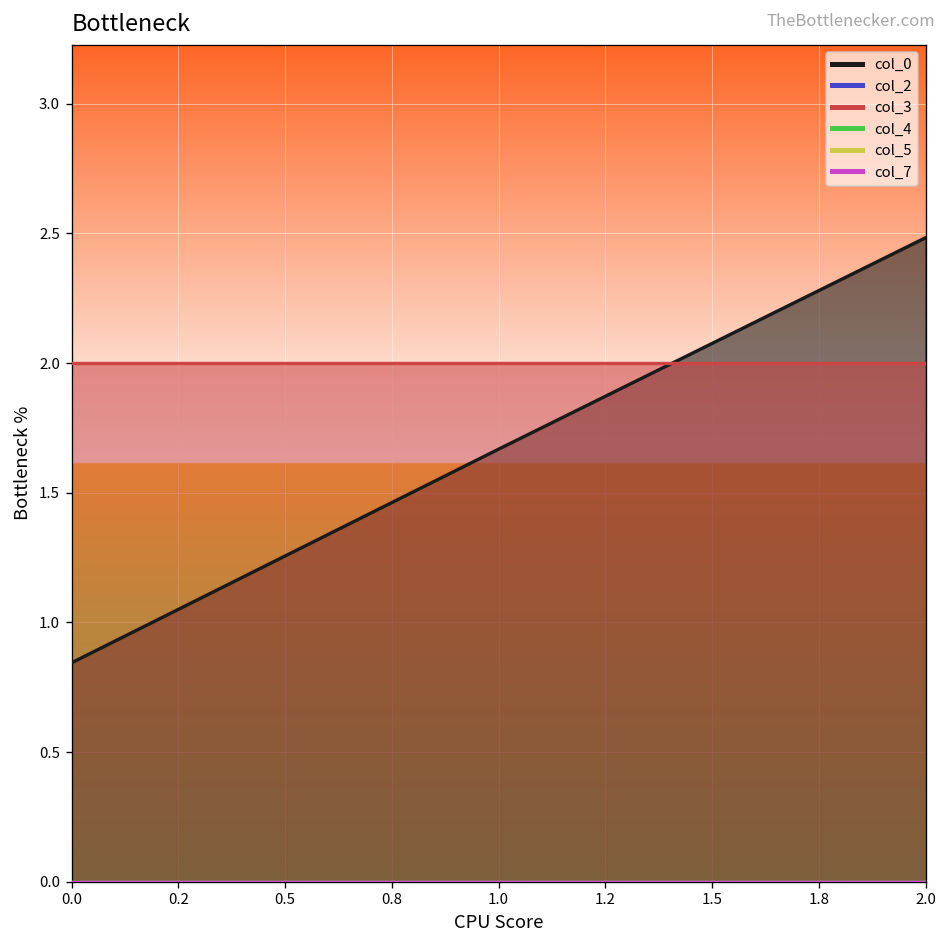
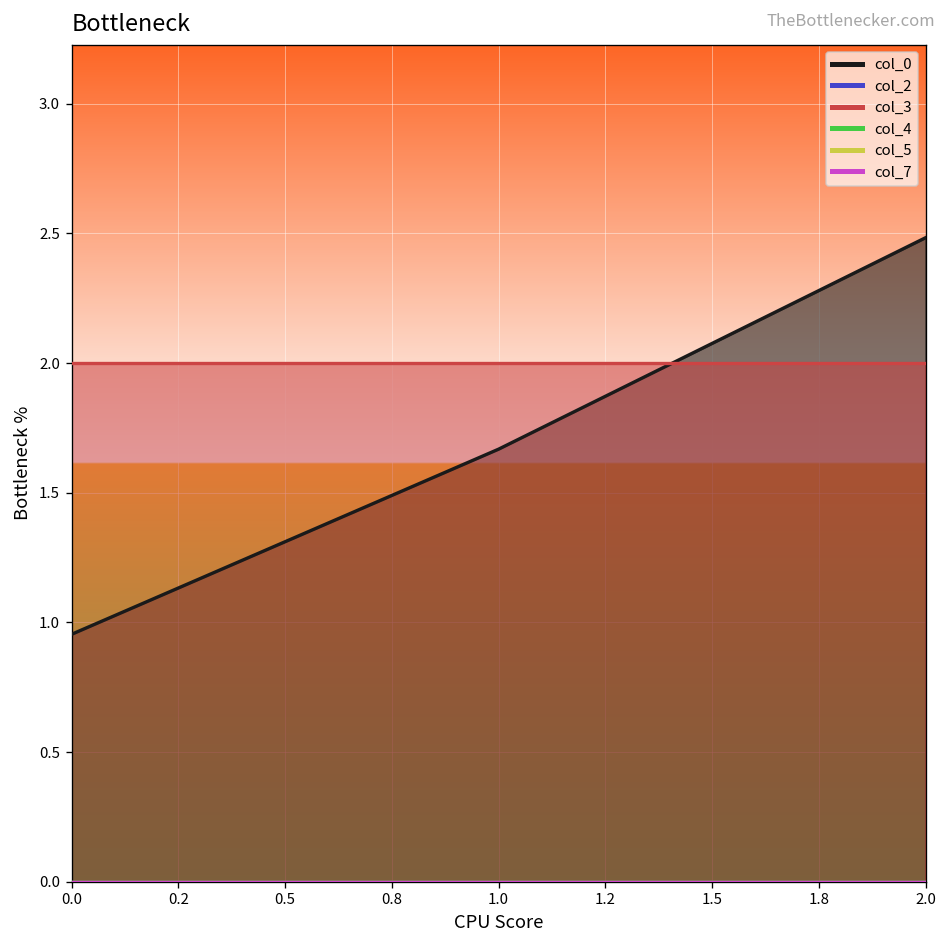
col_0, 0.0: 0.84 -> 0.95
